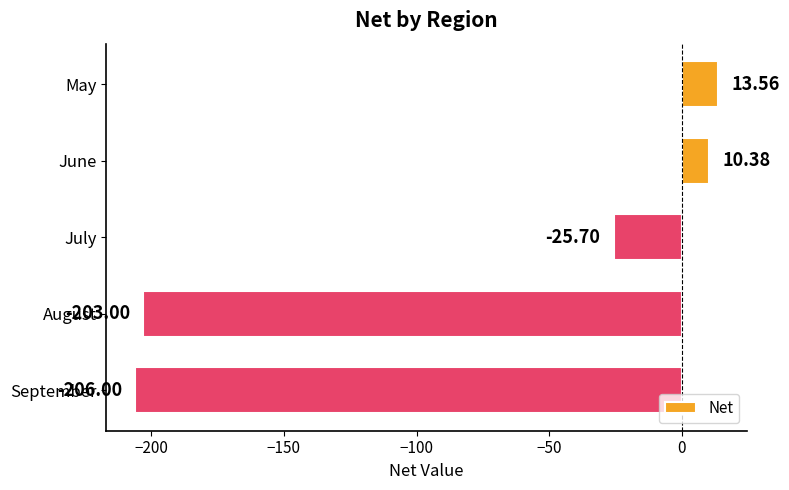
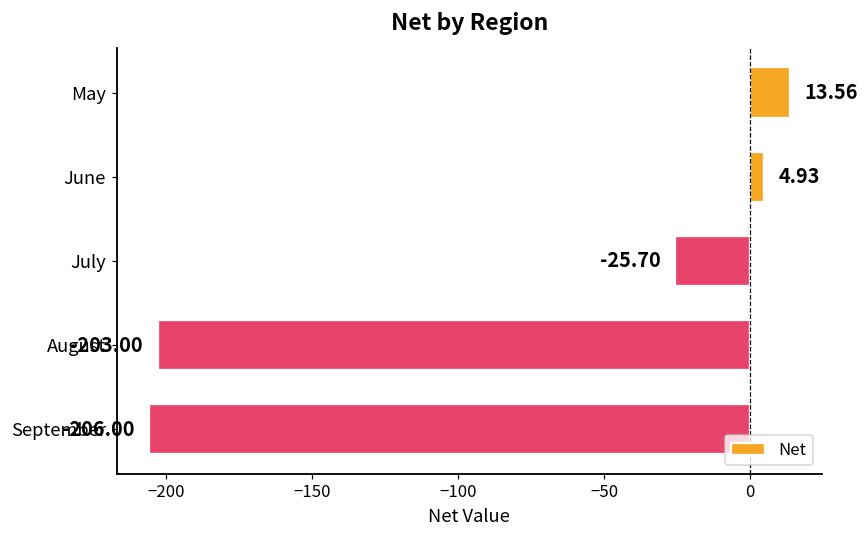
June: 10.38 -> 4.93
